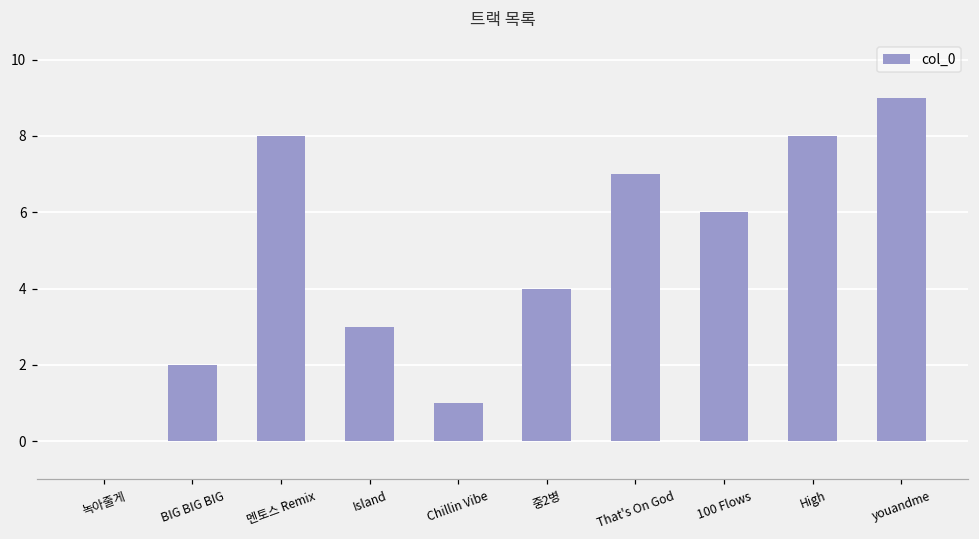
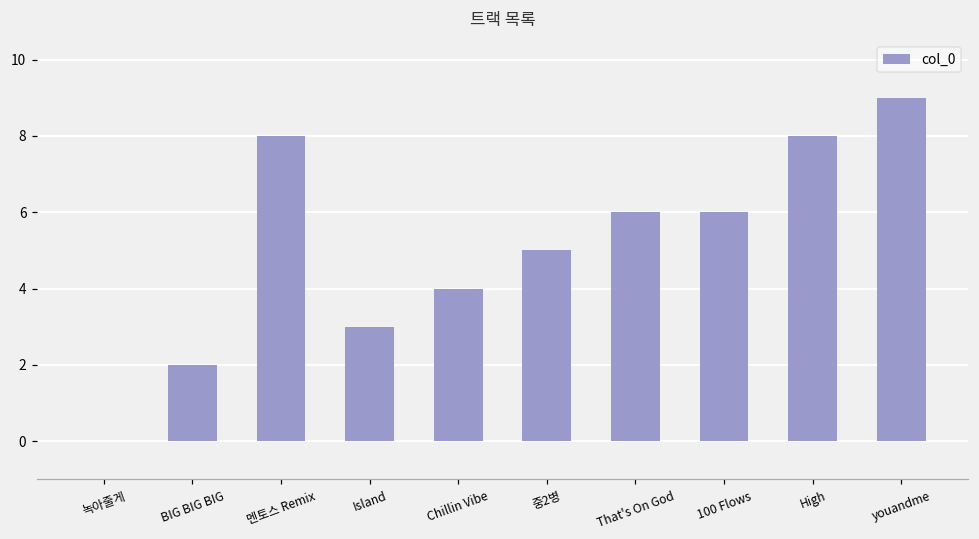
Chillin Vibe: 1 -> 4
중2병: 4 -> 5
That's On God: 7 -> 6
